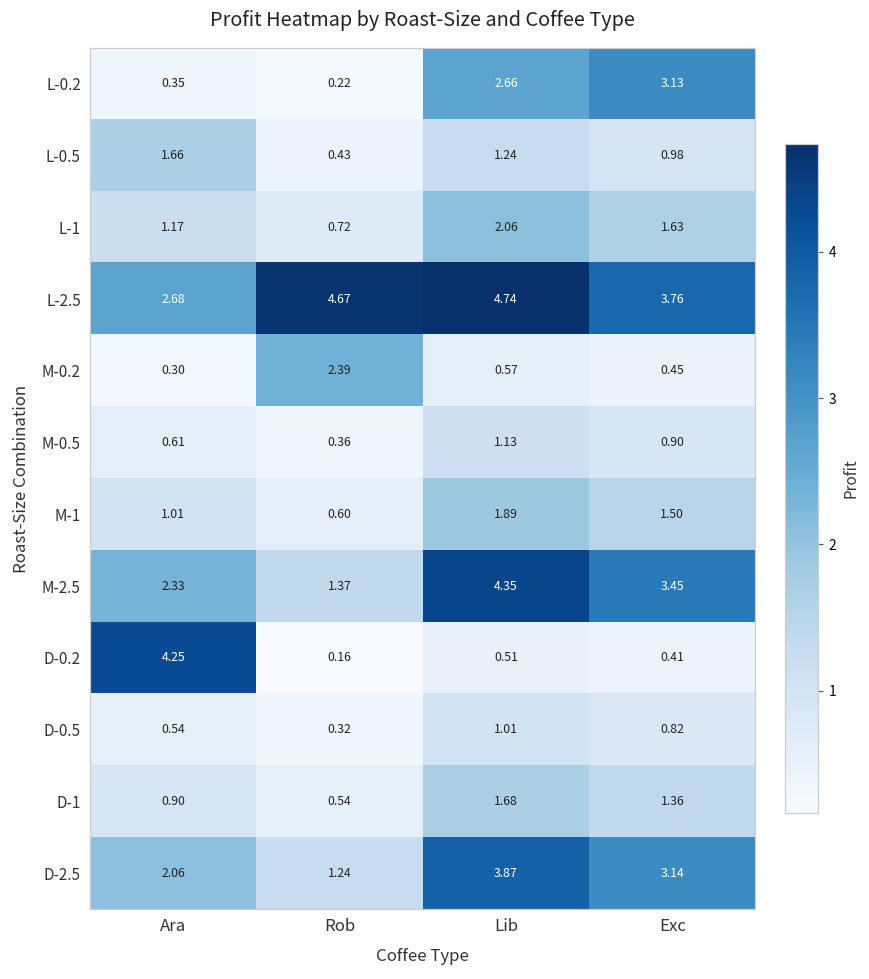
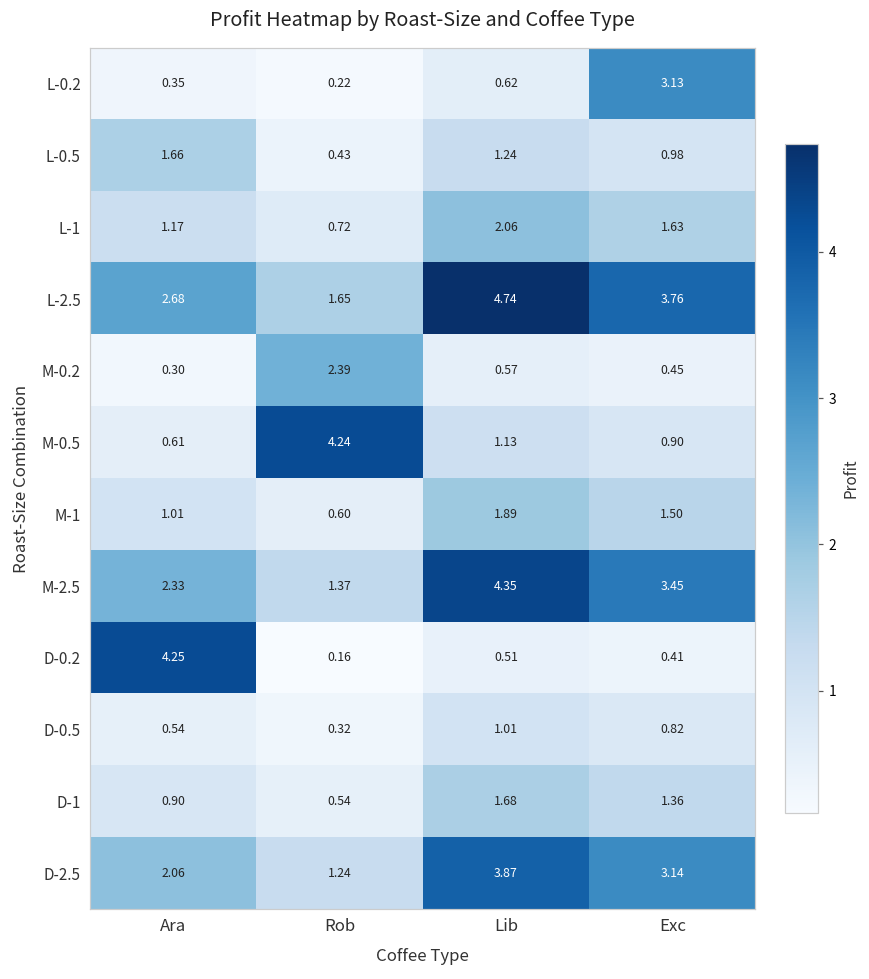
L-0.2, Lib: 2.66 -> 0.62
L-2.5, Rob: 4.67 -> 1.65
M-0.5, Rob: 0.36 -> 4.24
